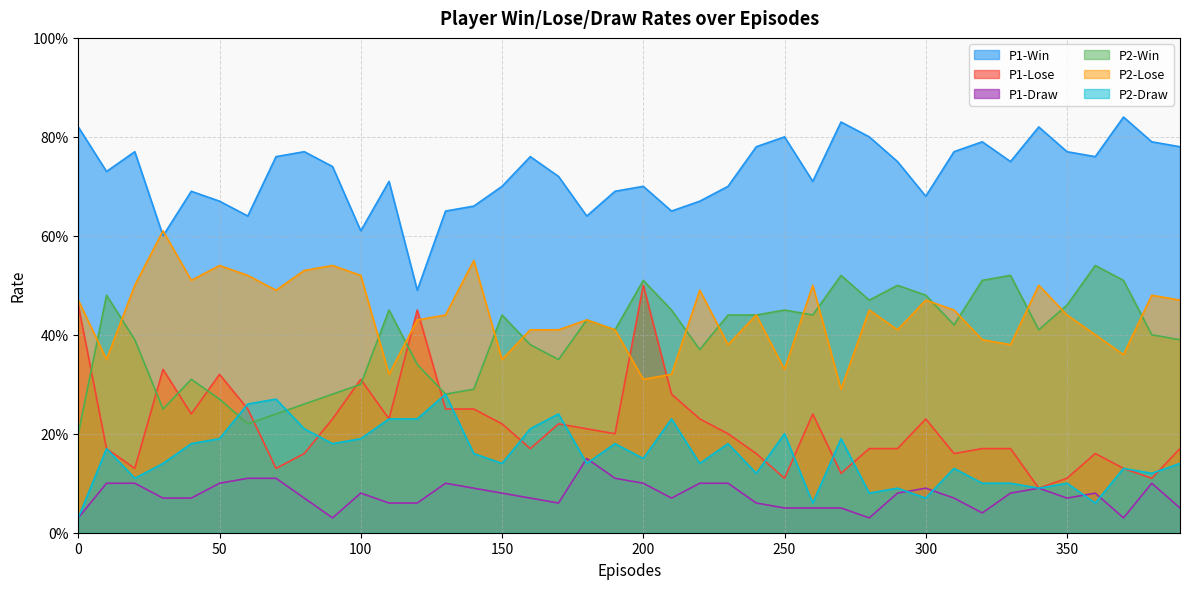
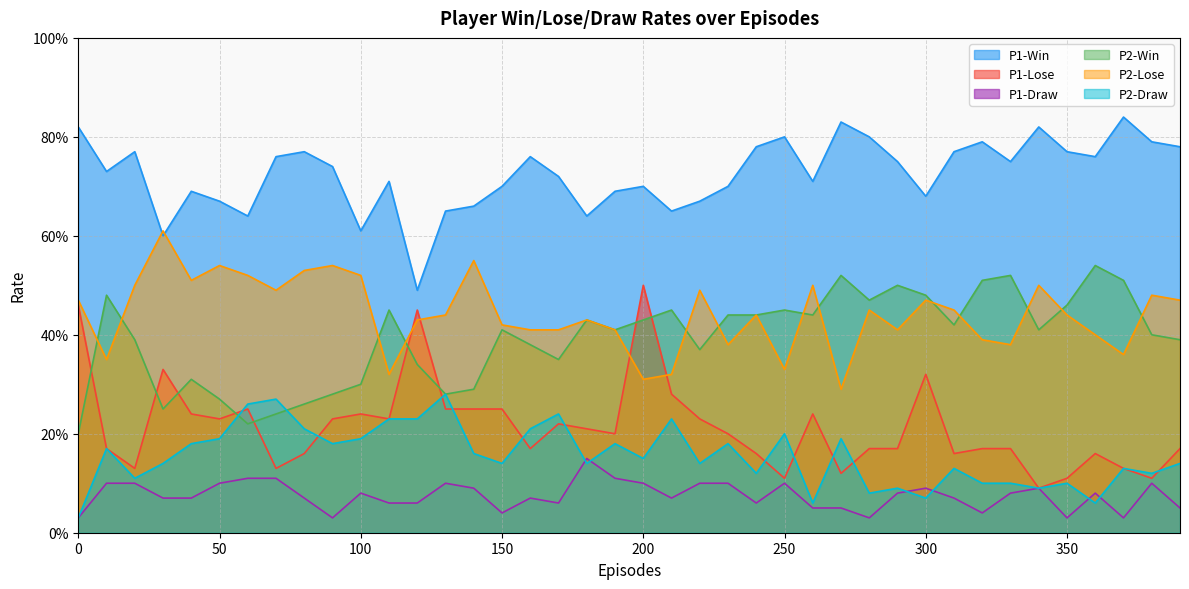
P1-Lose, 50: 32% -> 23%
P1-Lose, 100: 31% -> 24%
P1-Lose, 150: 22% -> 25%
P1-Draw, 150: 8% -> 4%
P2-Win, 150: 44% -> 41%
P2-Lose, 150: 35% -> 42%
P2-Win, 200: 51% -> 43%
P1-Draw, 250: 5% -> 10%
P1-Lose, 300: 23% -> 32%
P1-Draw, 350: 7% -> 3%
